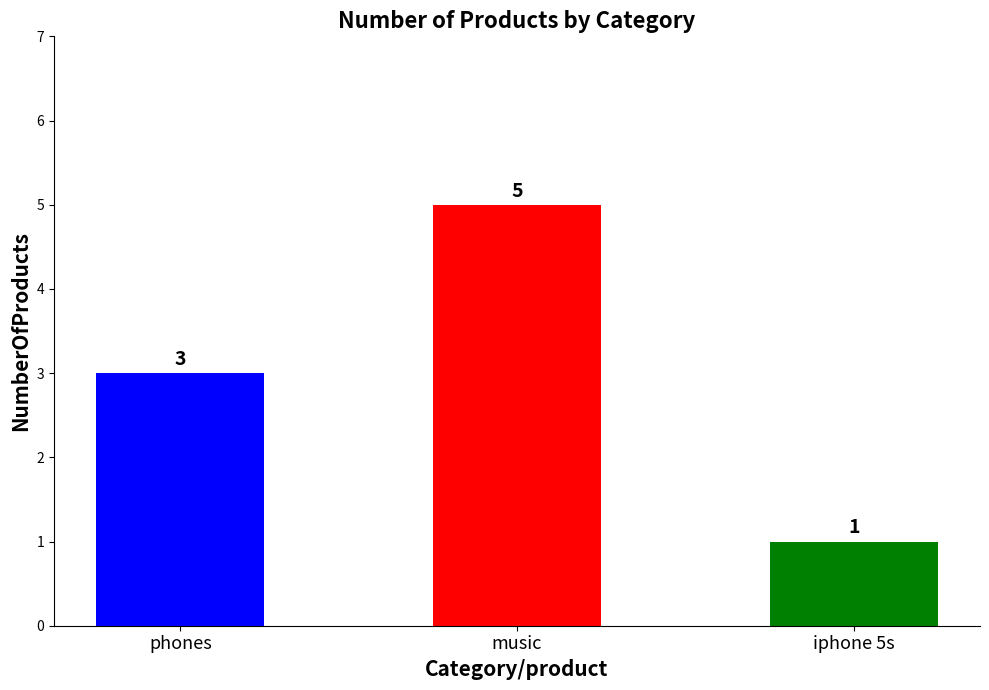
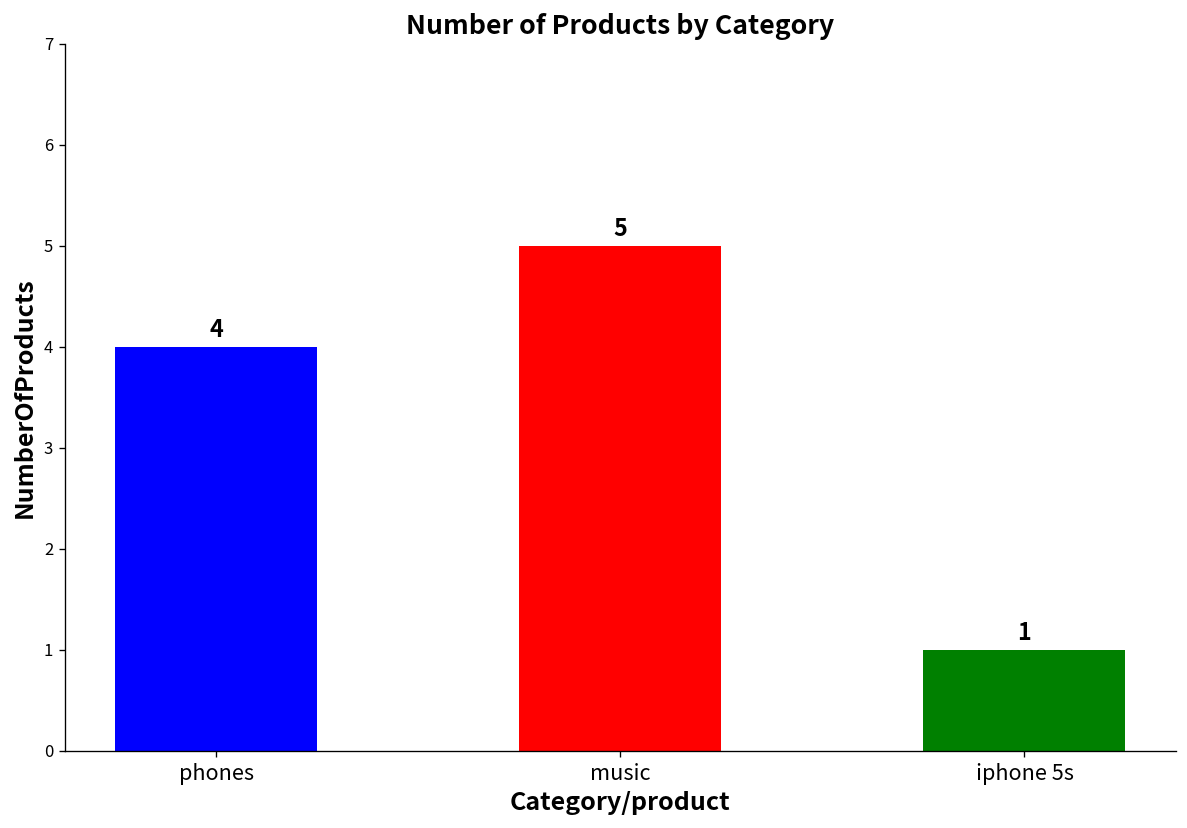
phones: 3 -> 4
